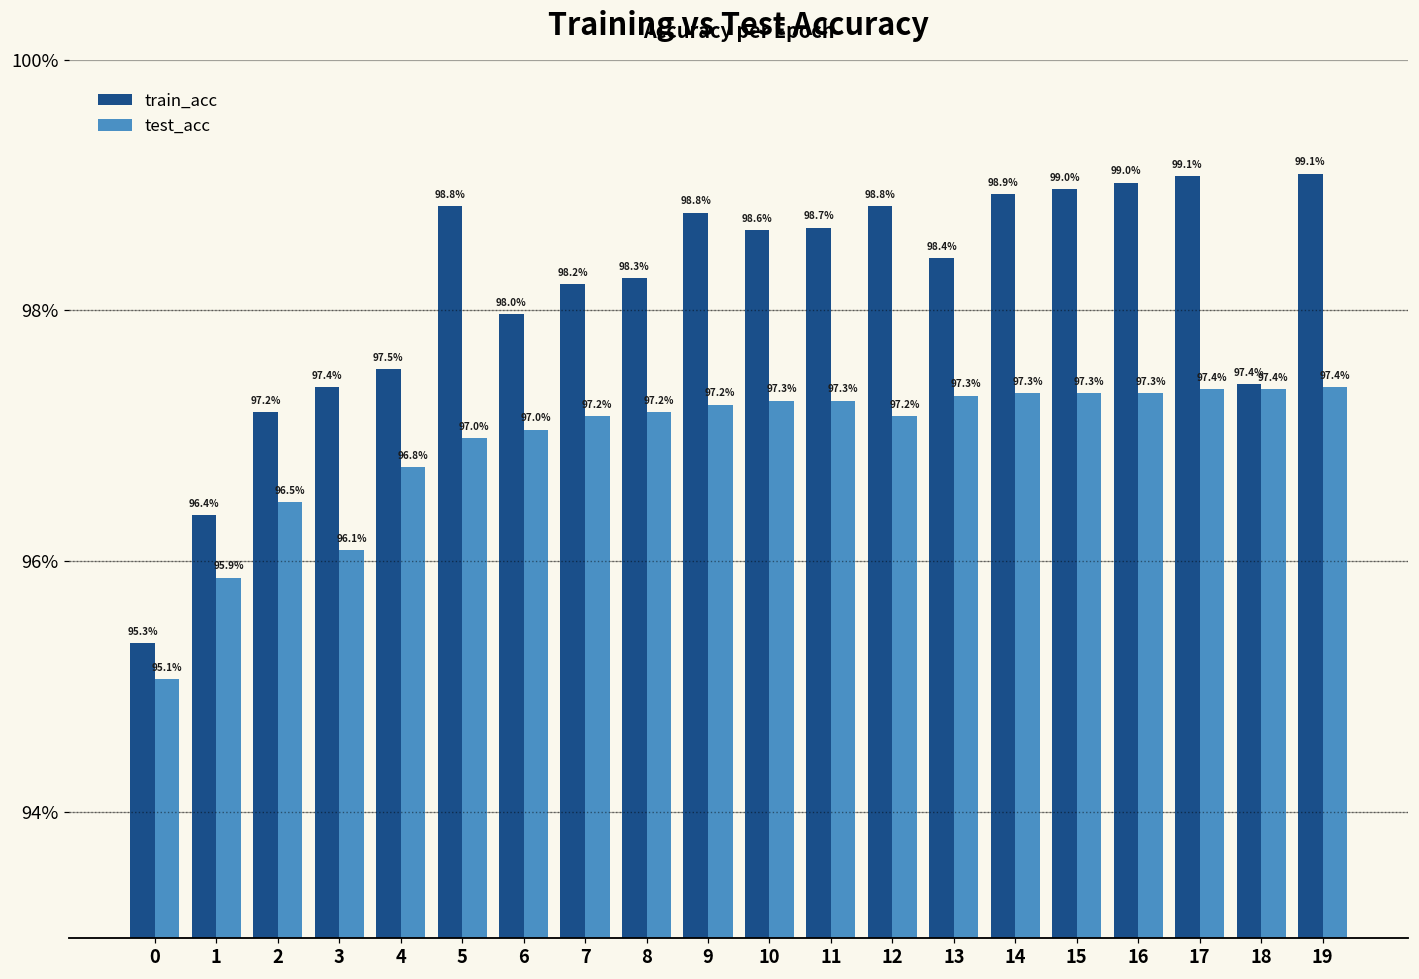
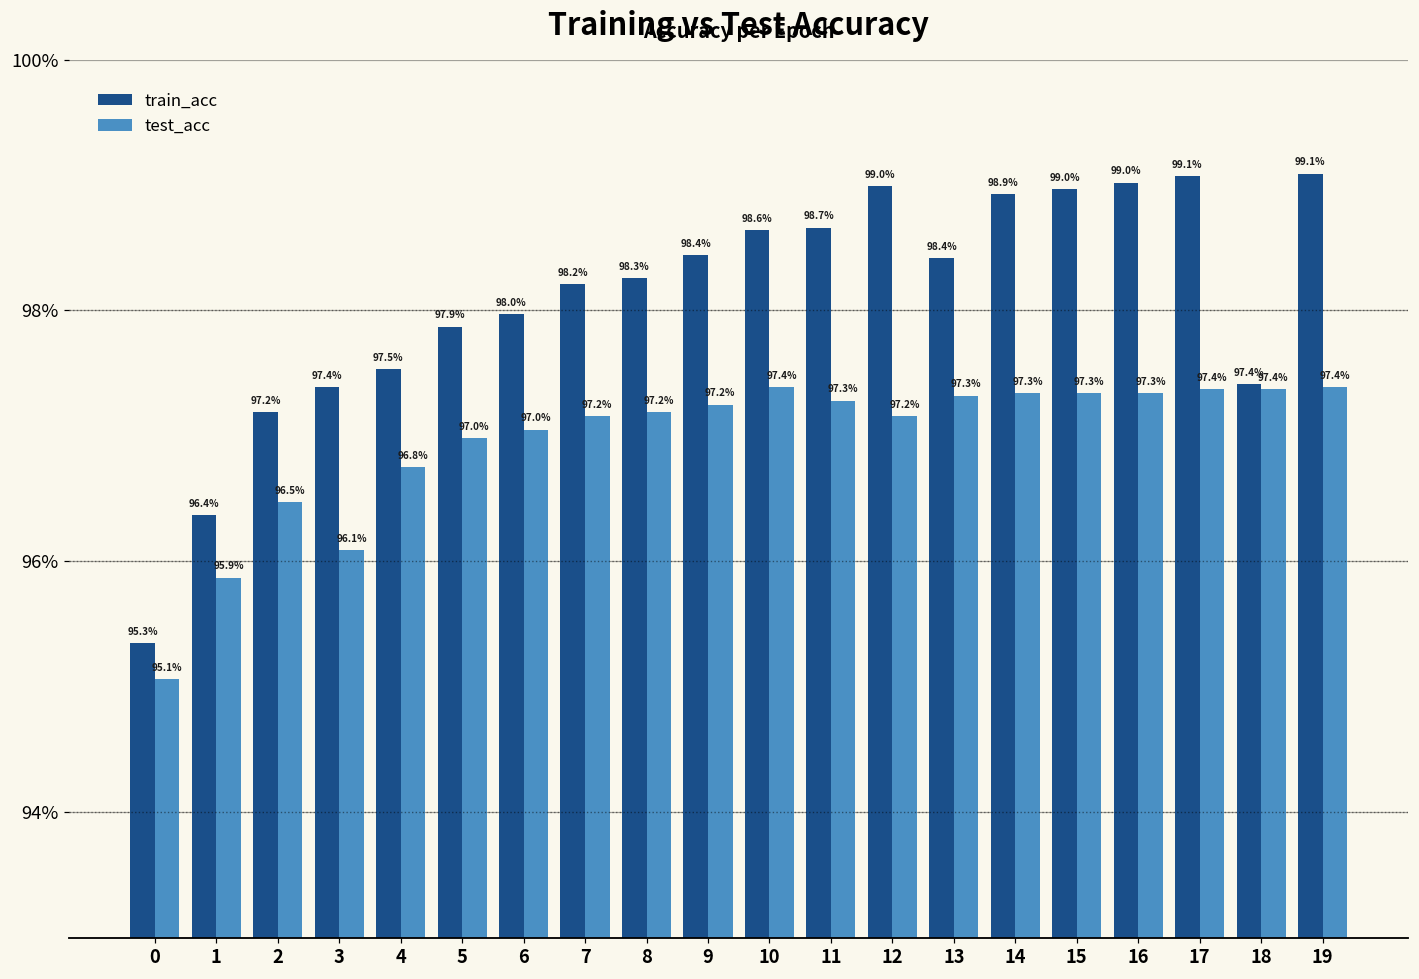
train_acc, 5: 98.8% -> 97.9%
train_acc, 9: 98.8% -> 98.4%
test_acc, 10: 97.3% -> 97.4%
train_acc, 12: 98.8% -> 99.0%
